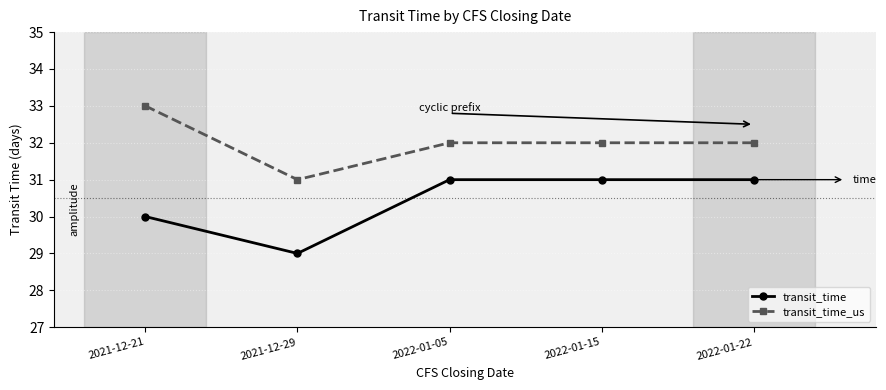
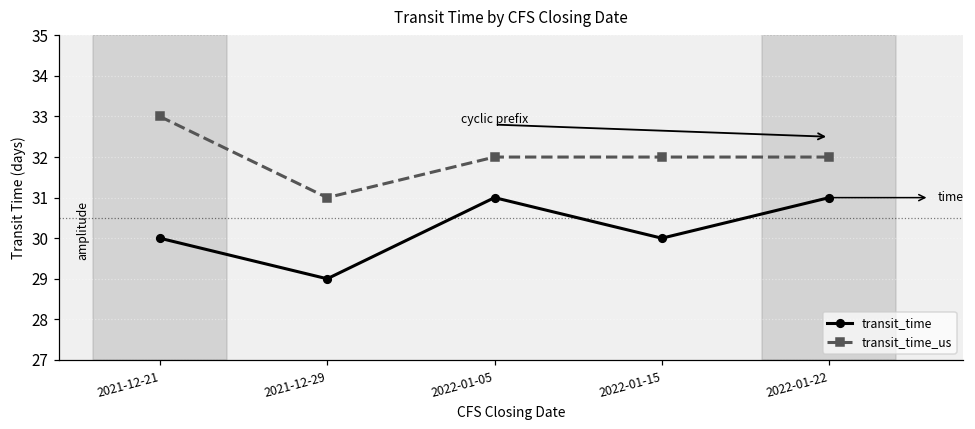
transit_time, 2022-01-15: 31 -> 30
